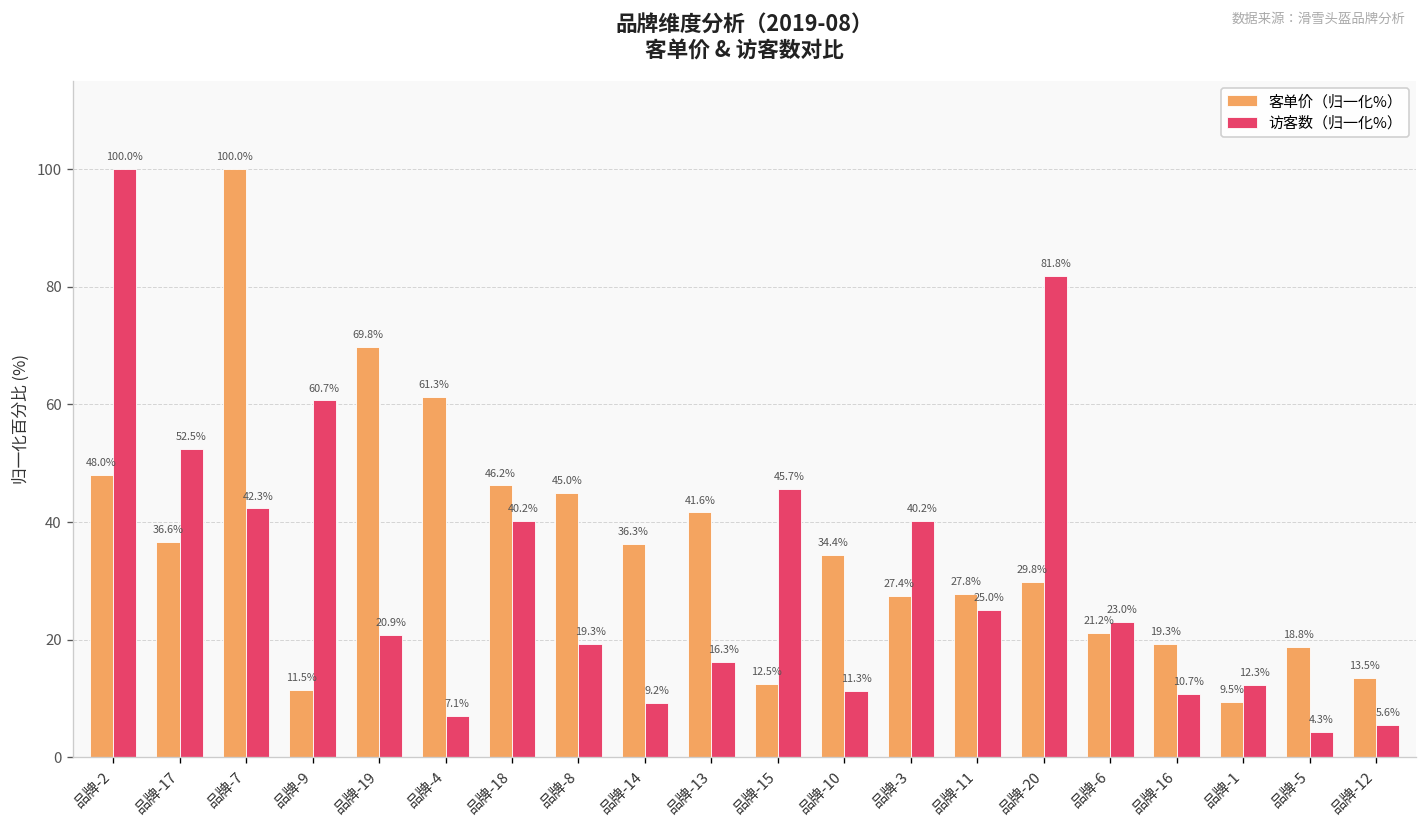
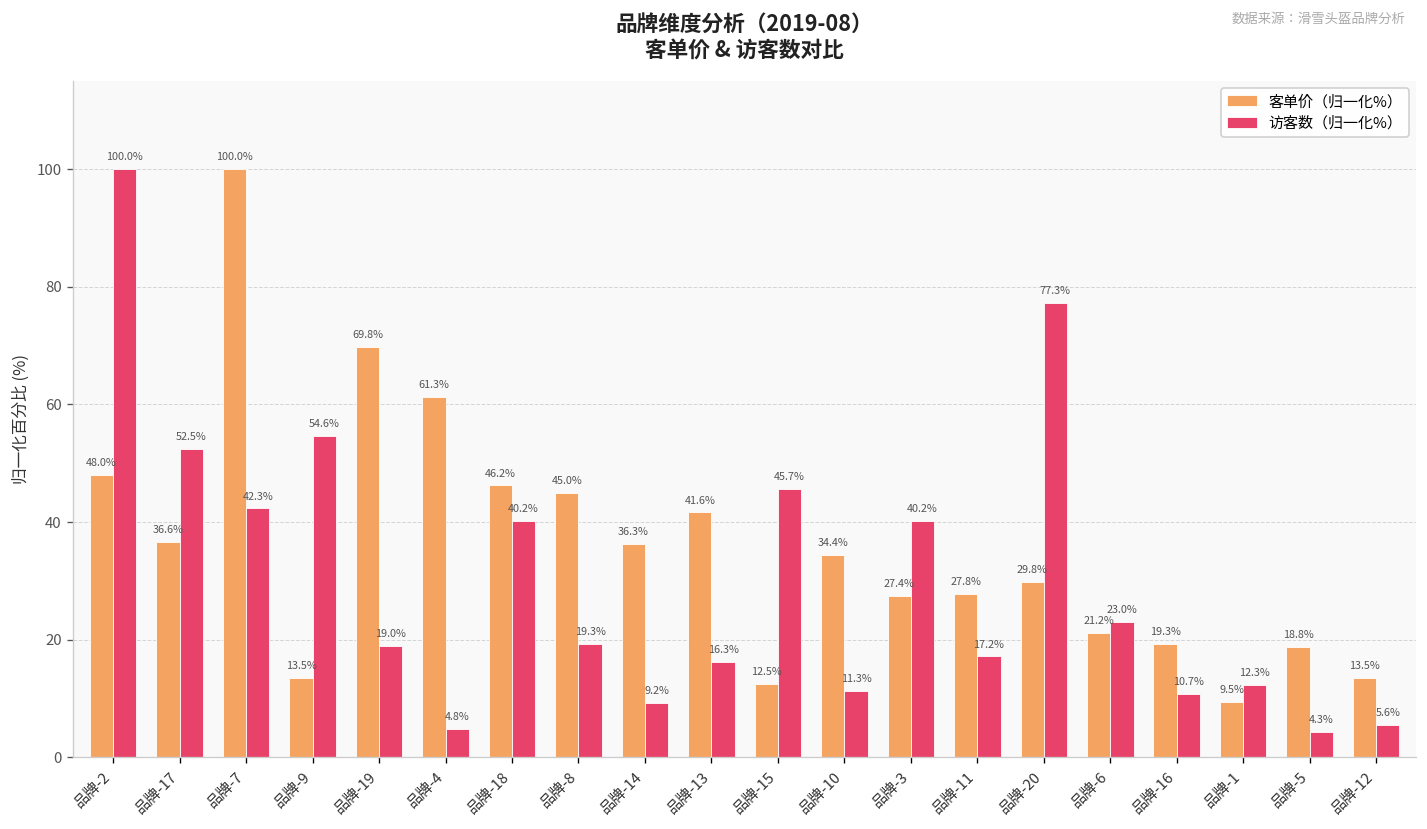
客单价（归一化%）, 品牌-9: 11.5% -> 13.5%
访客数（归一化%）, 品牌-9: 60.7% -> 54.6%
访客数（归一化%）, 品牌-19: 20.9% -> 19.0%
访客数（归一化%）, 品牌-4: 7.1% -> 4.8%
访客数（归一化%）, 品牌-11: 25.0% -> 17.2%
访客数（归一化%）, 品牌-20: 81.8% -> 77.3%
